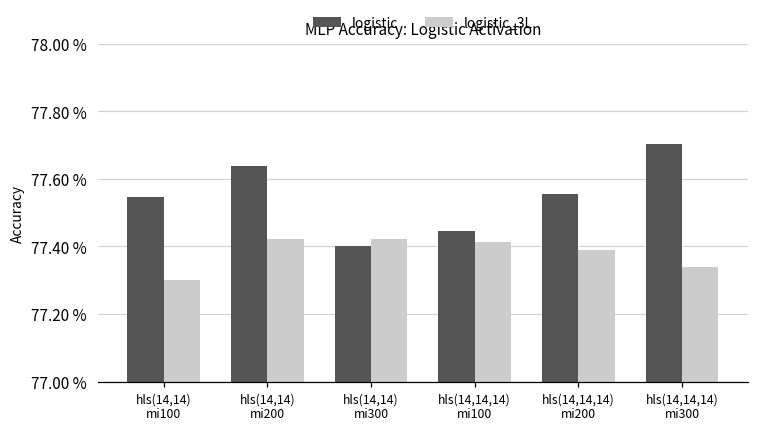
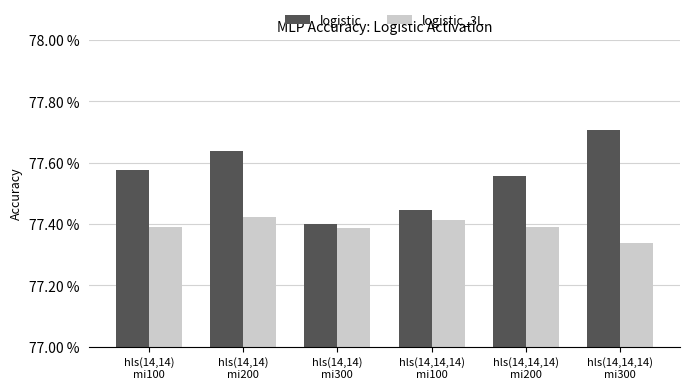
logistic, hls(14,14) mi100: 77.54 % -> 77.58 %
logistic_3L, hls(14,14) mi100: 77.30 % -> 77.39 %
logistic_3L, hls(14,14) mi300: 77.42 % -> 77.39 %
